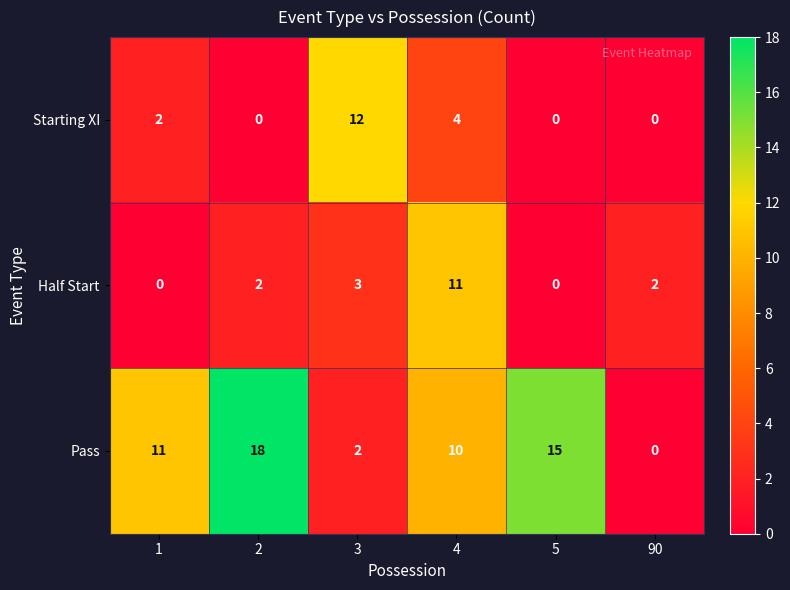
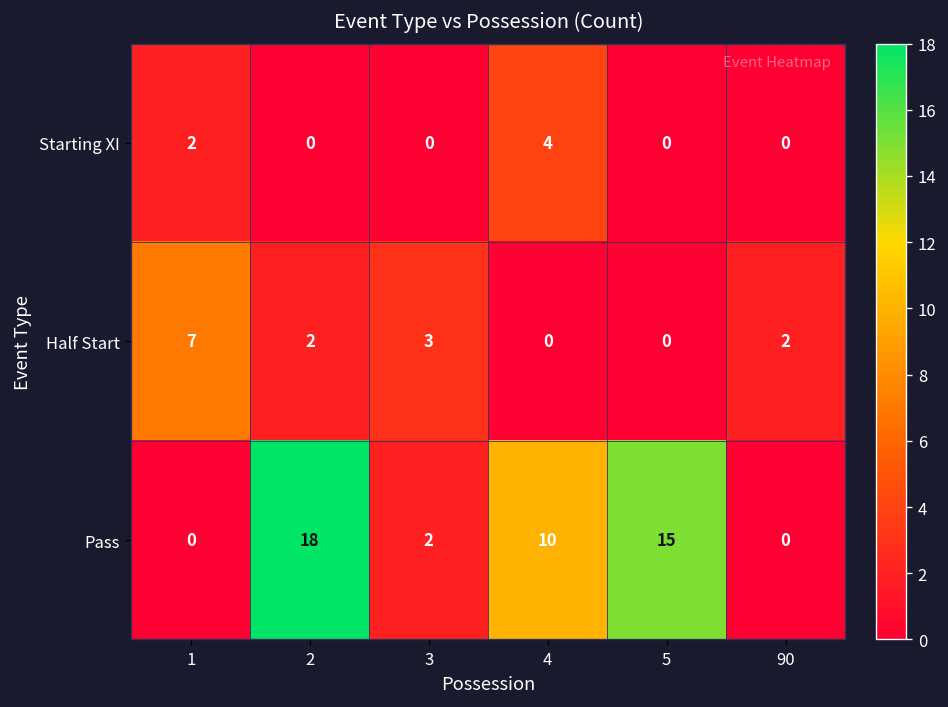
Starting XI, 3: 12 -> 0
Half Start, 1: 0 -> 7
Half Start, 4: 11 -> 0
Pass, 1: 11 -> 0
